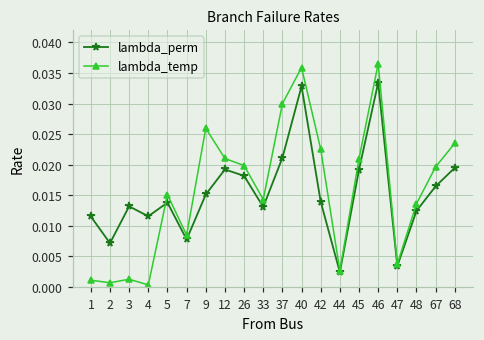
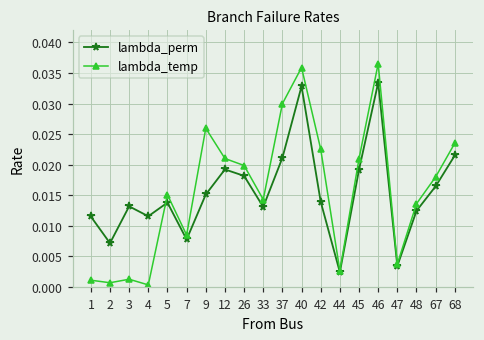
lambda_temp, 67: 0.020 -> 0.018
lambda_perm, 68: 0.019 -> 0.022
